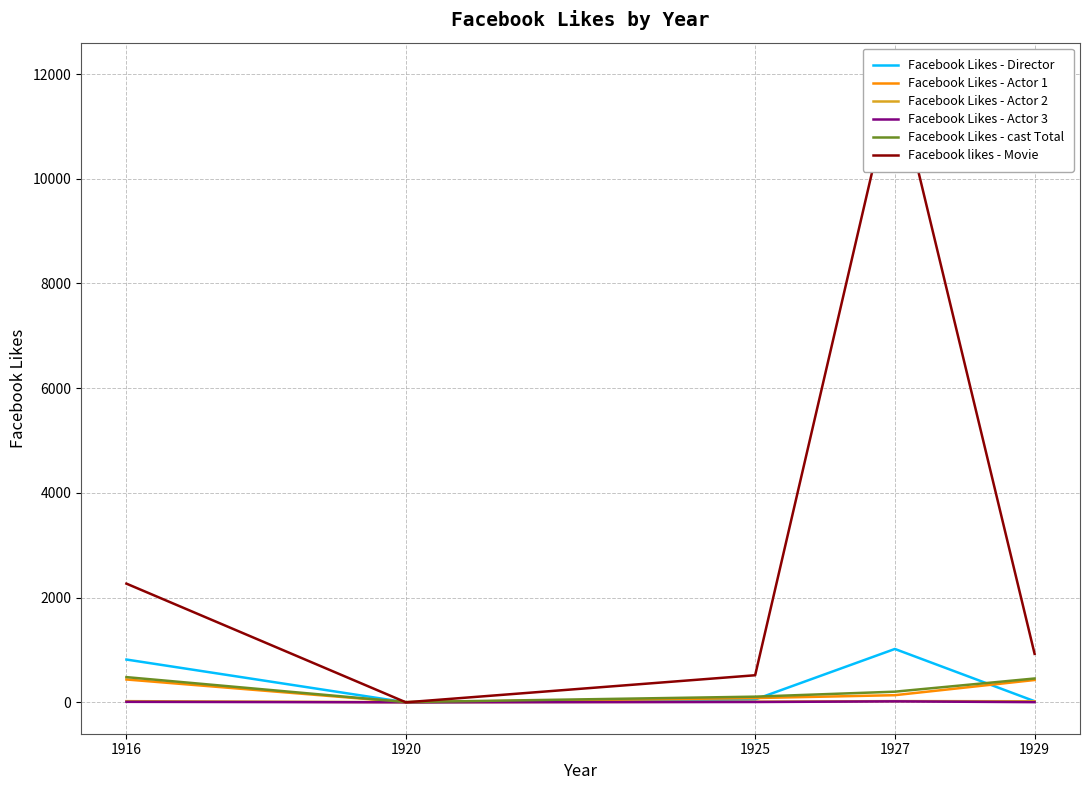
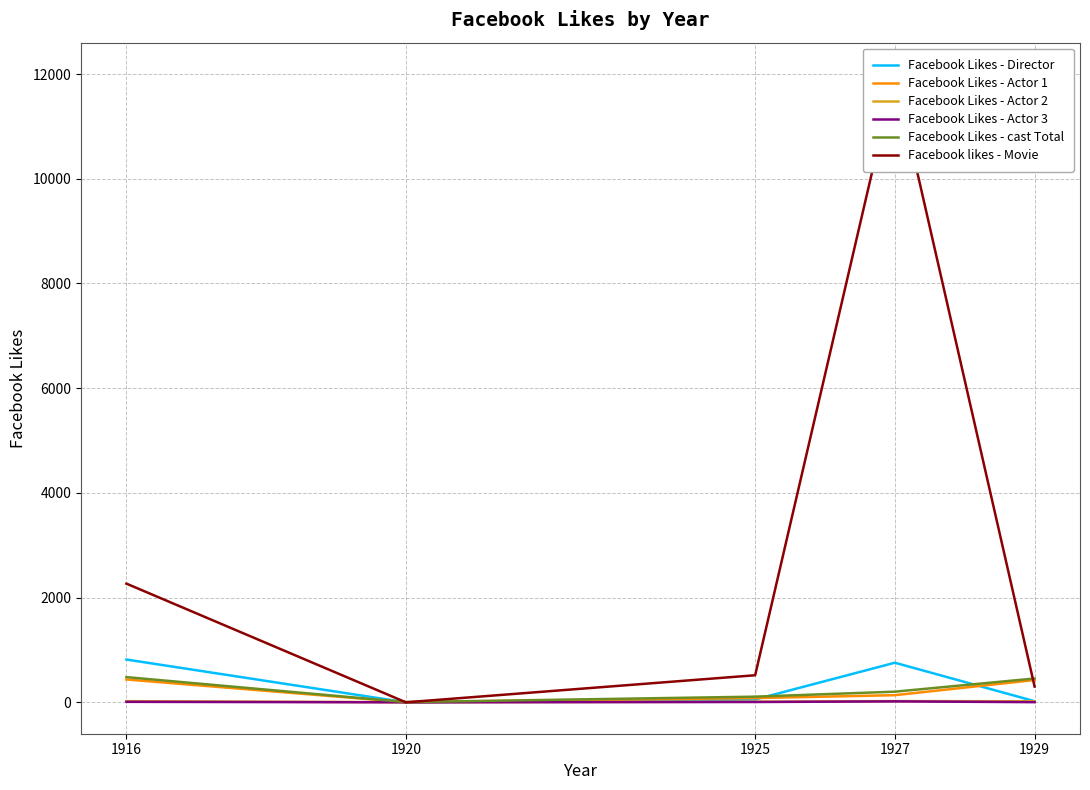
Facebook Likes - Director, 1927: 1000 -> 800
Facebook likes - Movie, 1929: 900 -> 300
